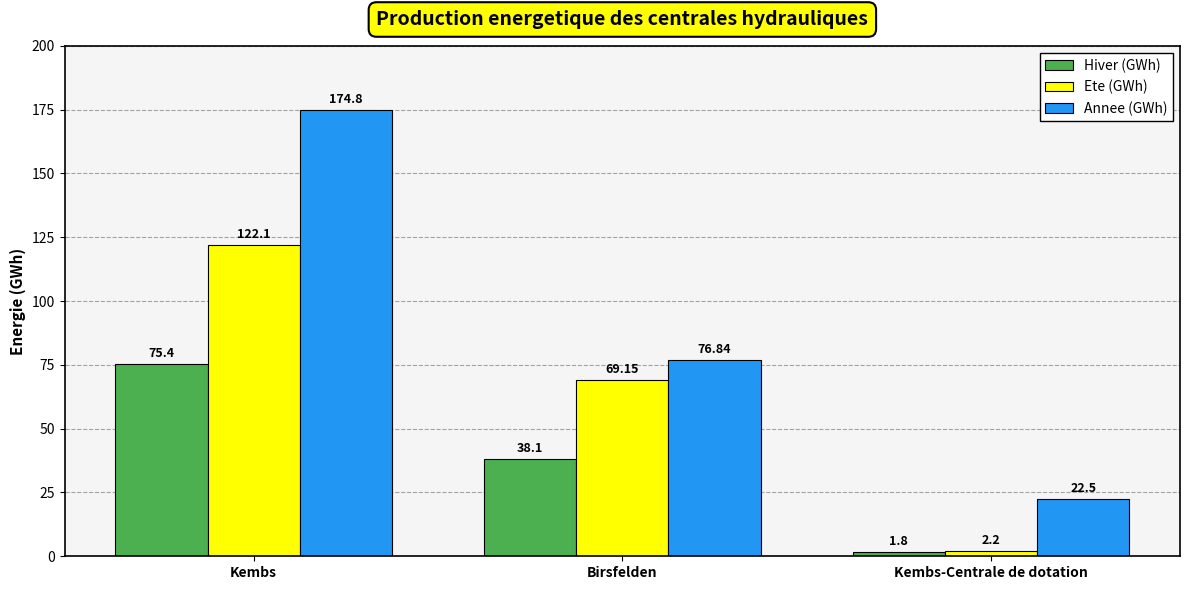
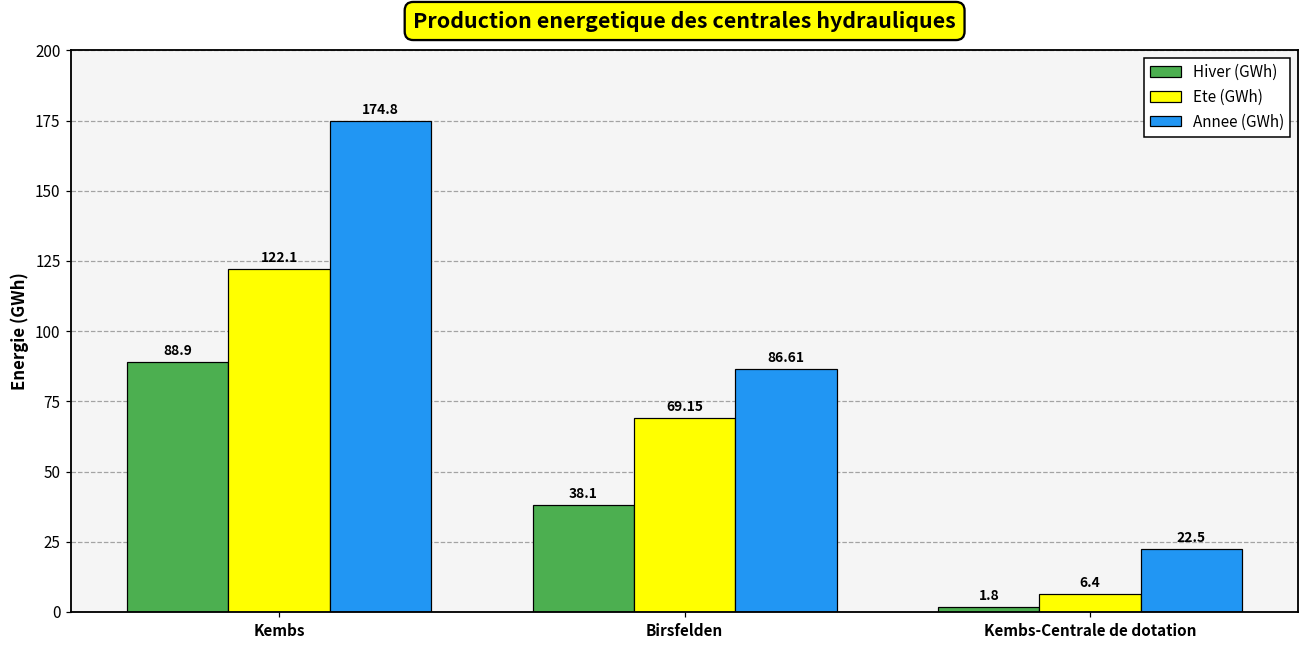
Hiver (GWh), Kembs: 75.4 -> 88.9
Annee (GWh), Birsfelden: 76.84 -> 86.61
Ete (GWh), Kembs-Centrale de dotation: 2.2 -> 6.4
